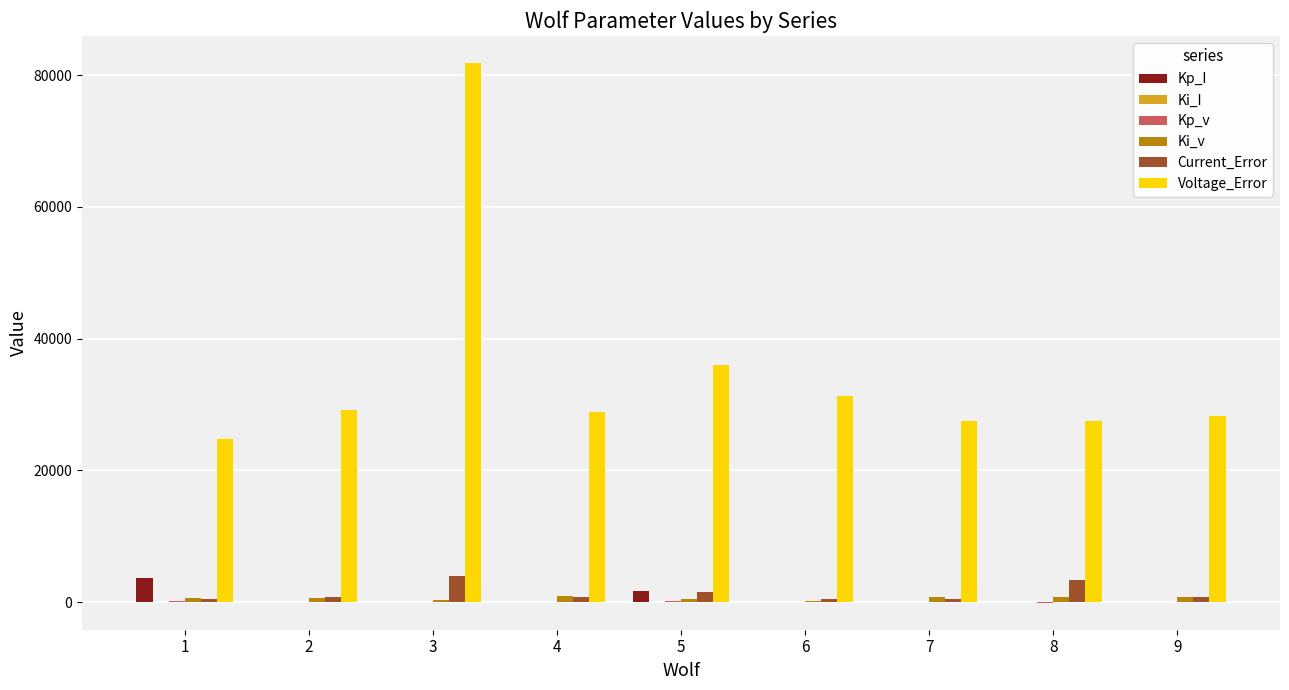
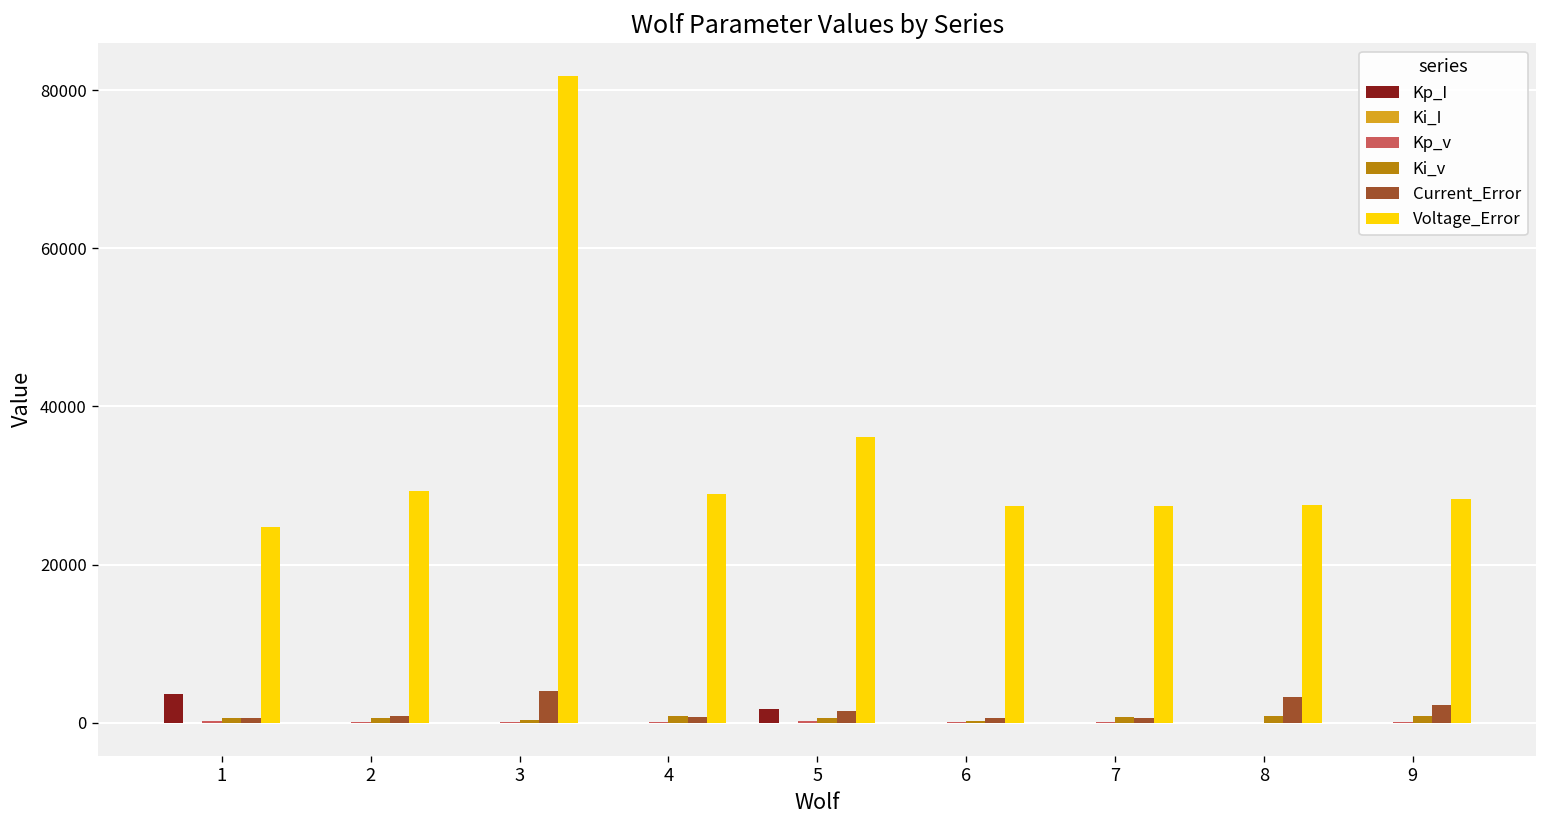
Voltage_Error, 6: 31000 -> 27000
Current_Error, 9: 1000 -> 2000
